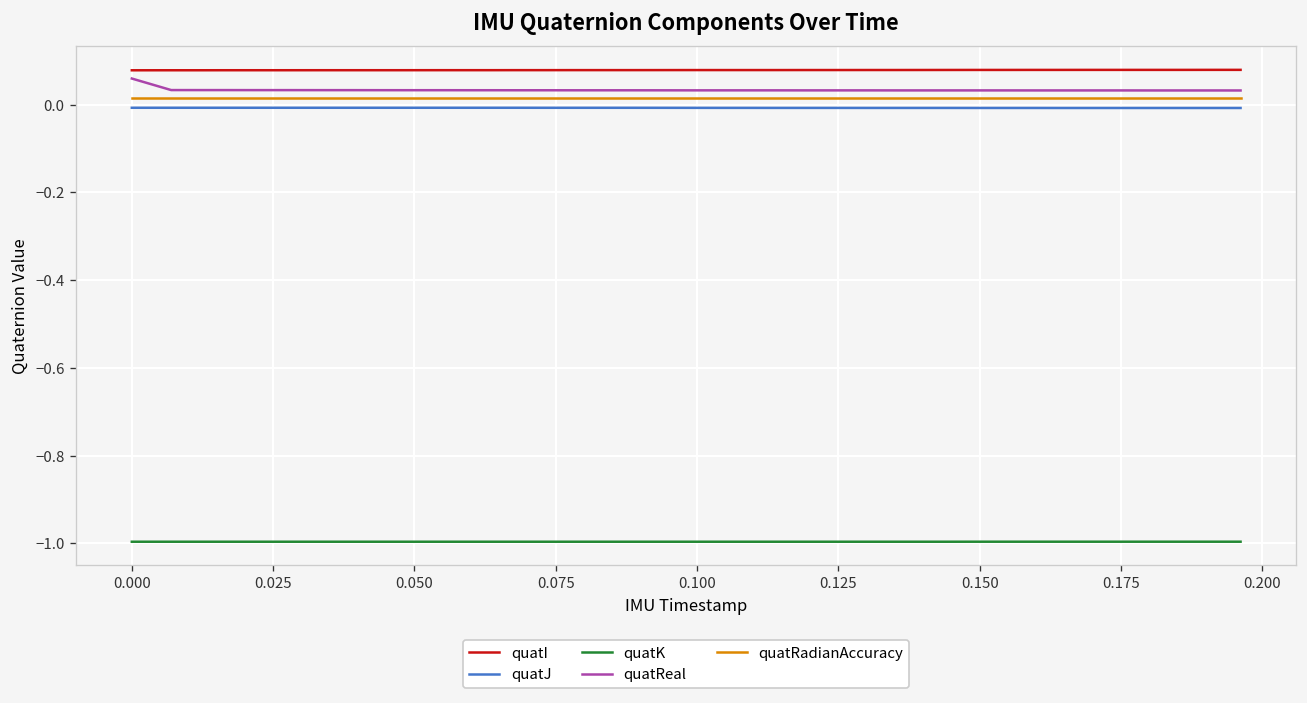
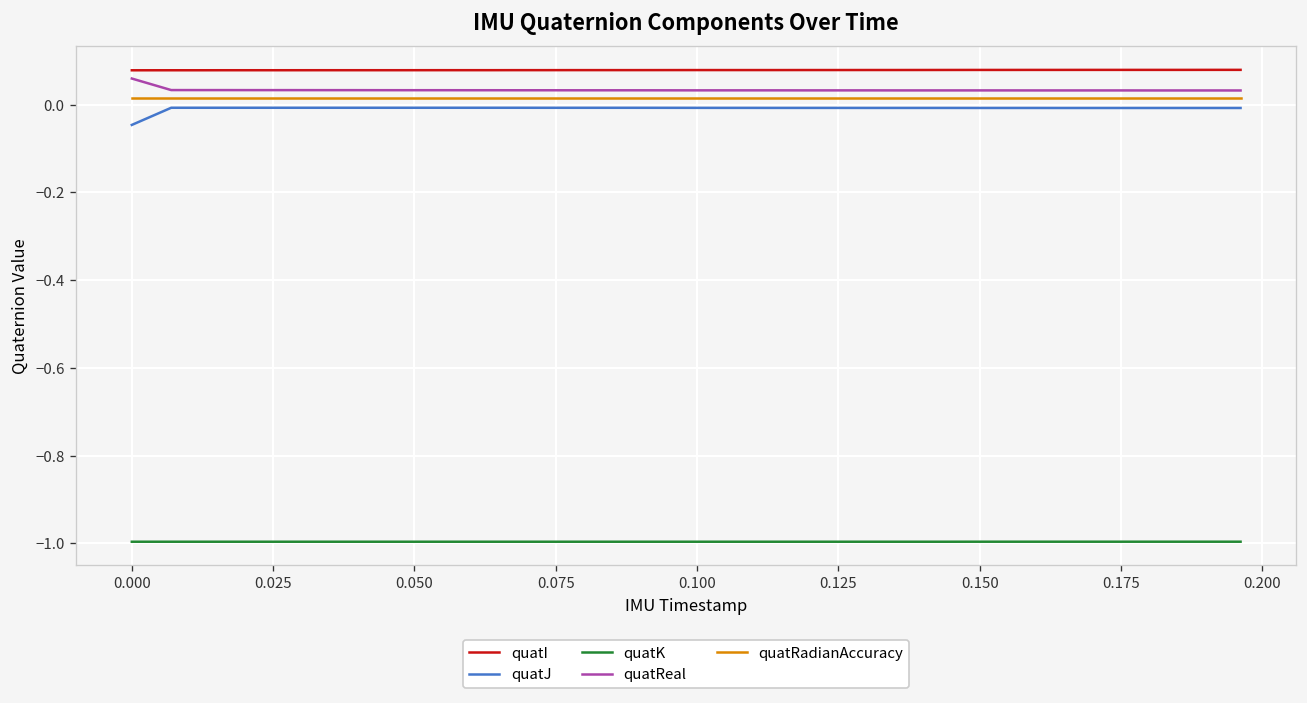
quatJ, 0.000: -0.01 -> -0.05
